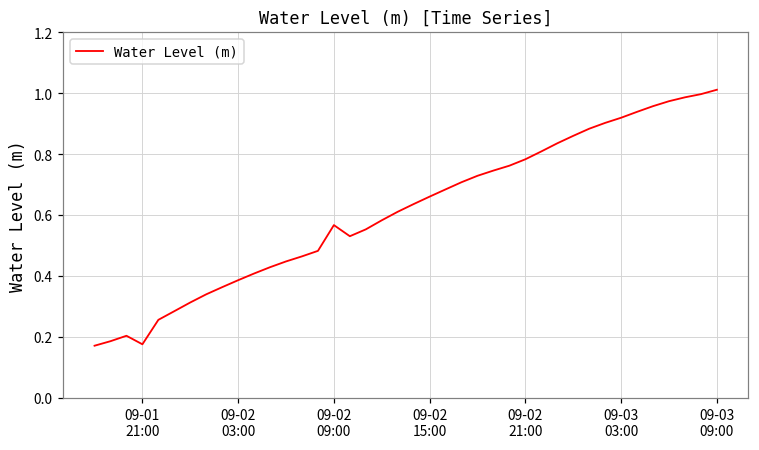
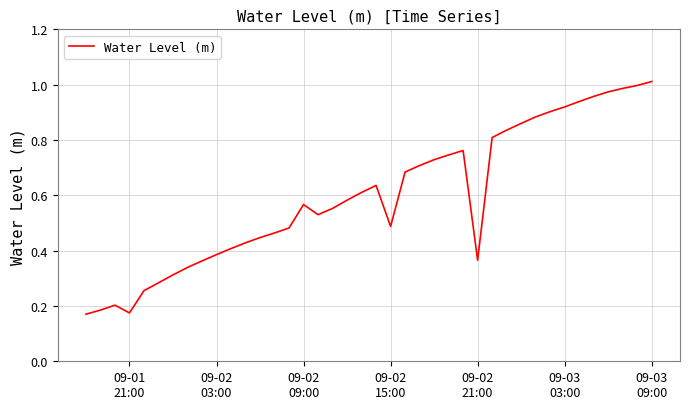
09-02 15:00: 0.66 -> 0.49
09-02 21:00: 0.78 -> 0.37
